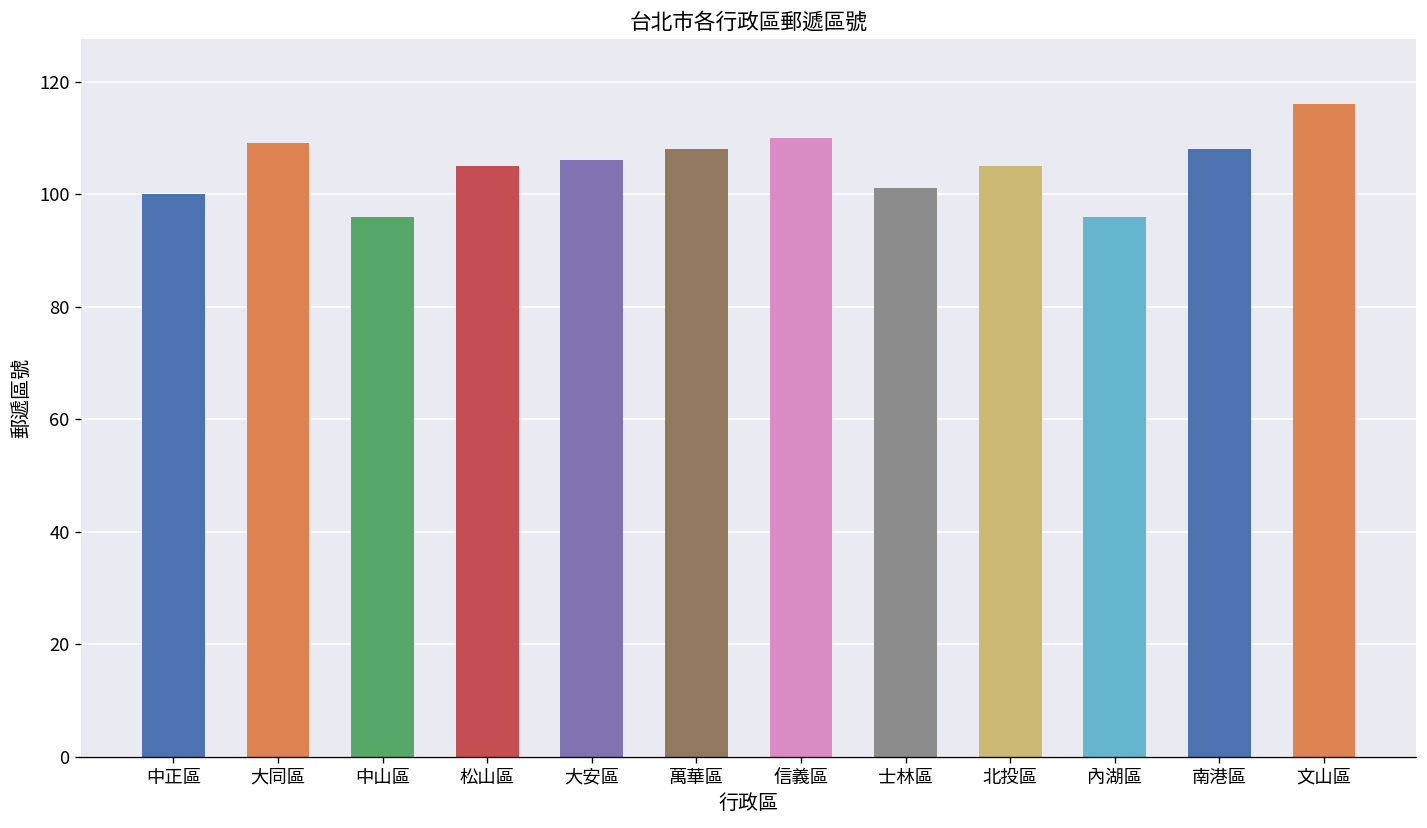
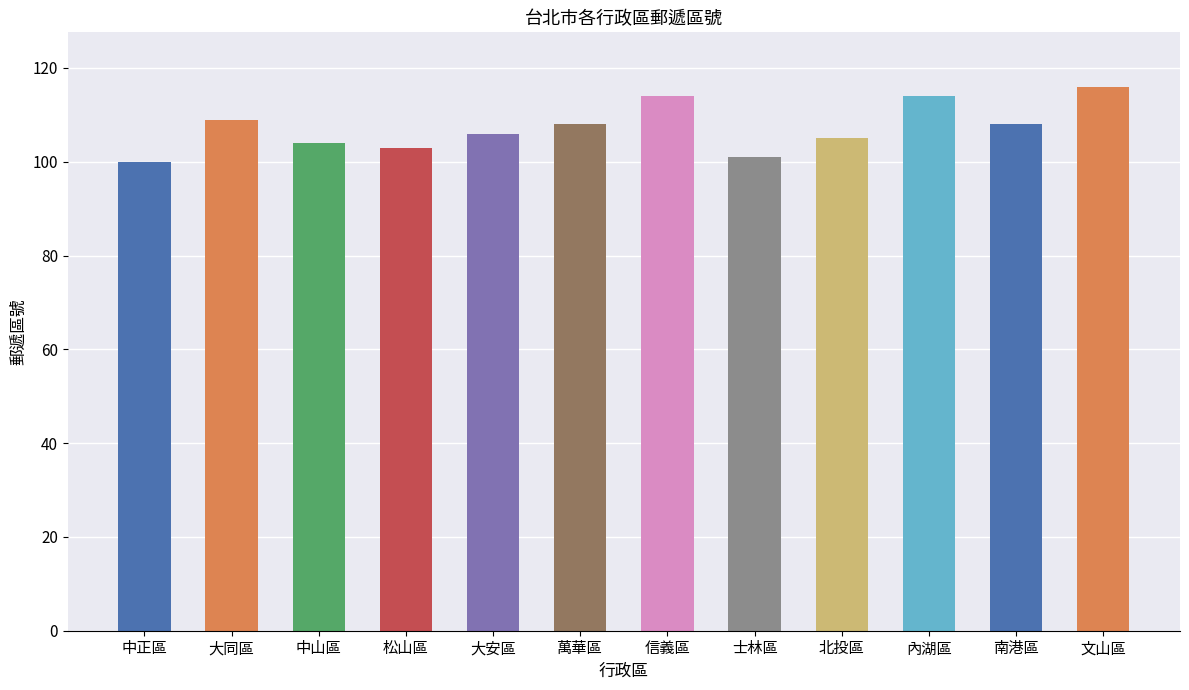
中山區: 96 -> 104
松山區: 105 -> 103
信義區: 110 -> 114
內湖區: 96 -> 114
